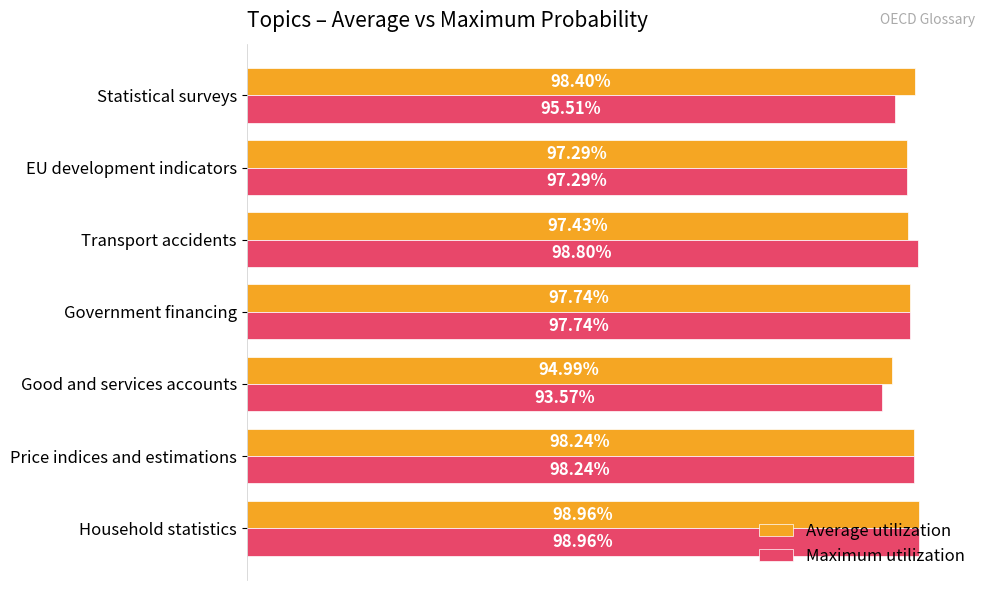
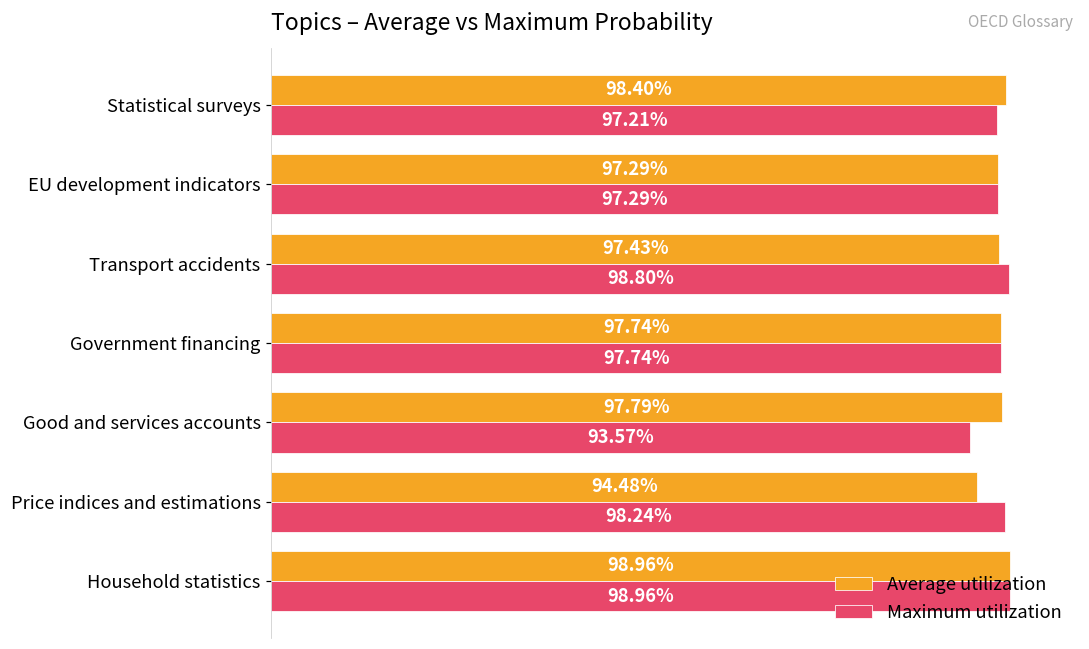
Maximum utilization, Statistical surveys: 95.51% -> 97.21%
Average utilization, Good and services accounts: 94.99% -> 97.79%
Average utilization, Price indices and estimations: 98.24% -> 94.48%
